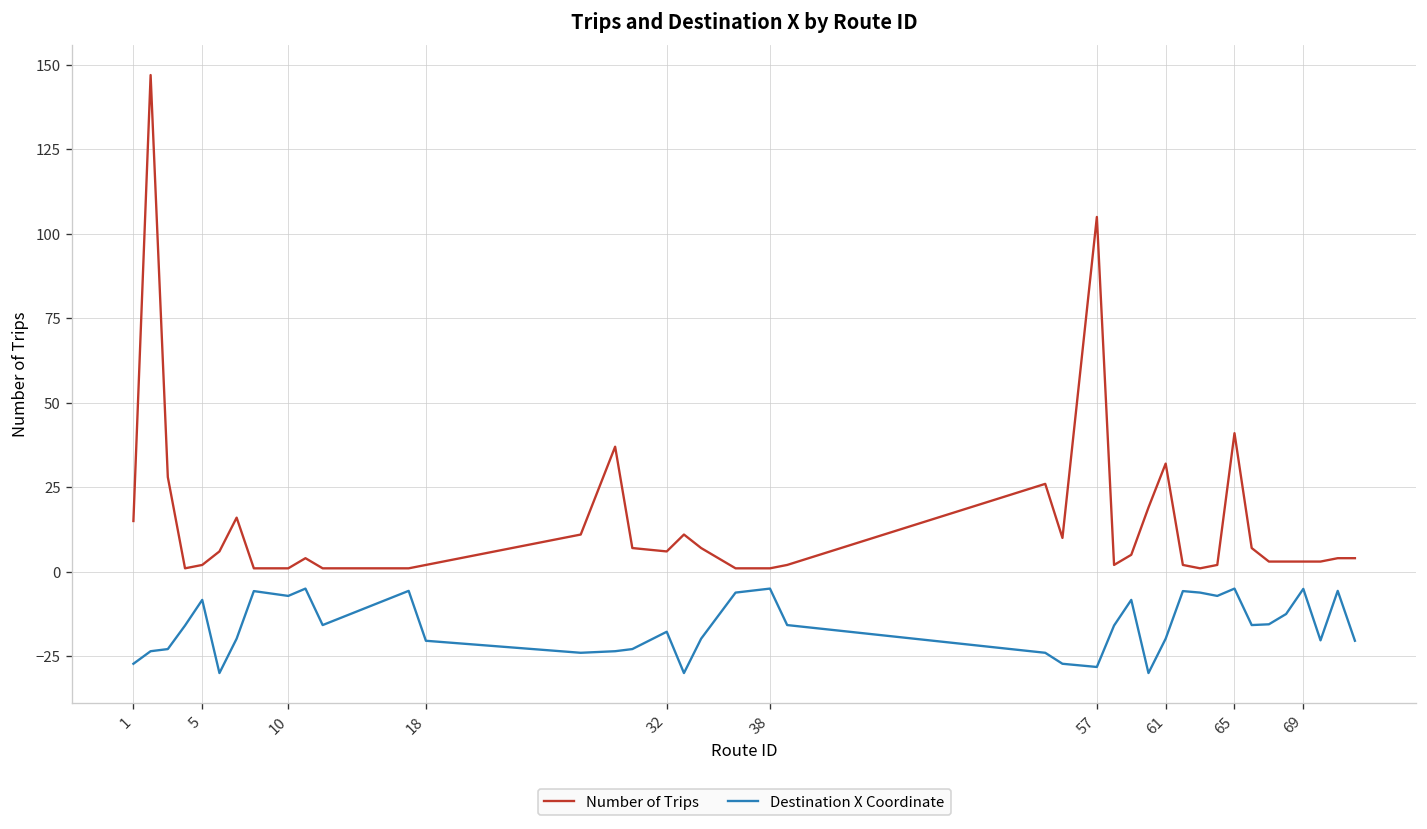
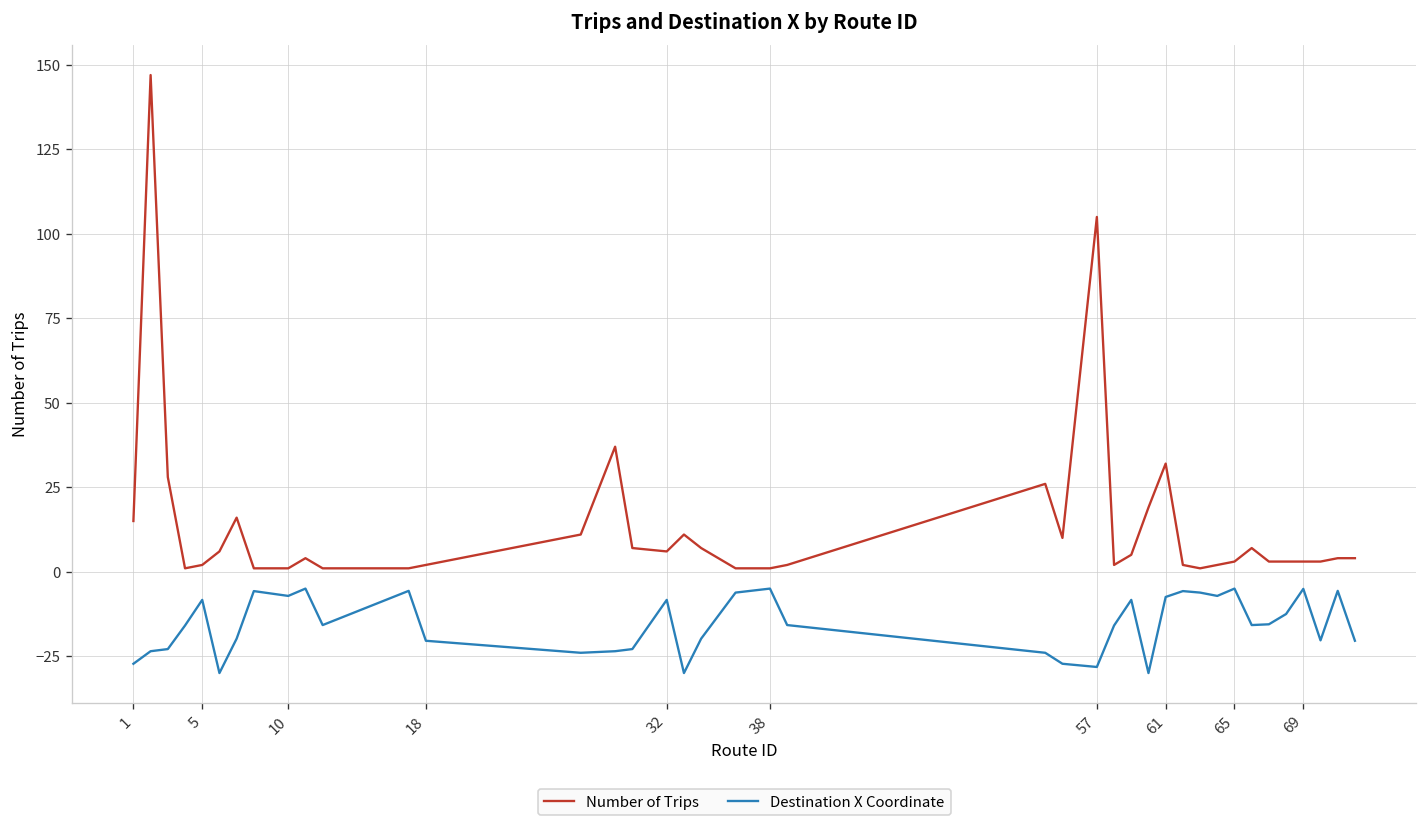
Destination X Coordinate, 32: -18 -> -8
Destination X Coordinate, 61: -20 -> -7
Number of Trips, 65: 41 -> 3
